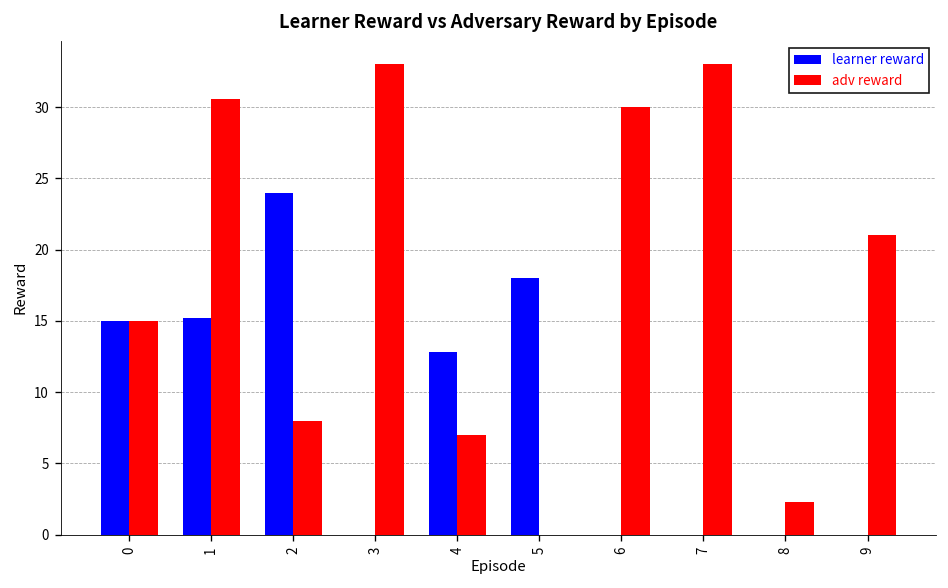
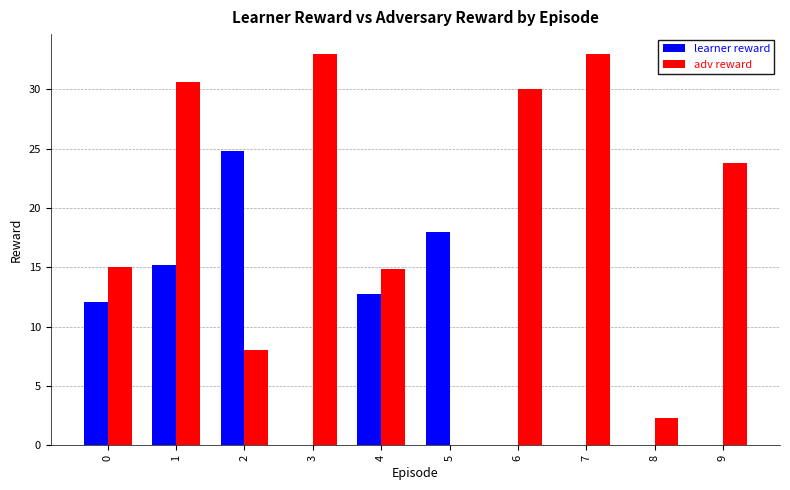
learner reward, 0: 15.0 -> 12.1
learner reward, 2: 24.0 -> 24.8
adv reward, 4: 7.0 -> 14.9
adv reward, 9: 21.0 -> 23.8
